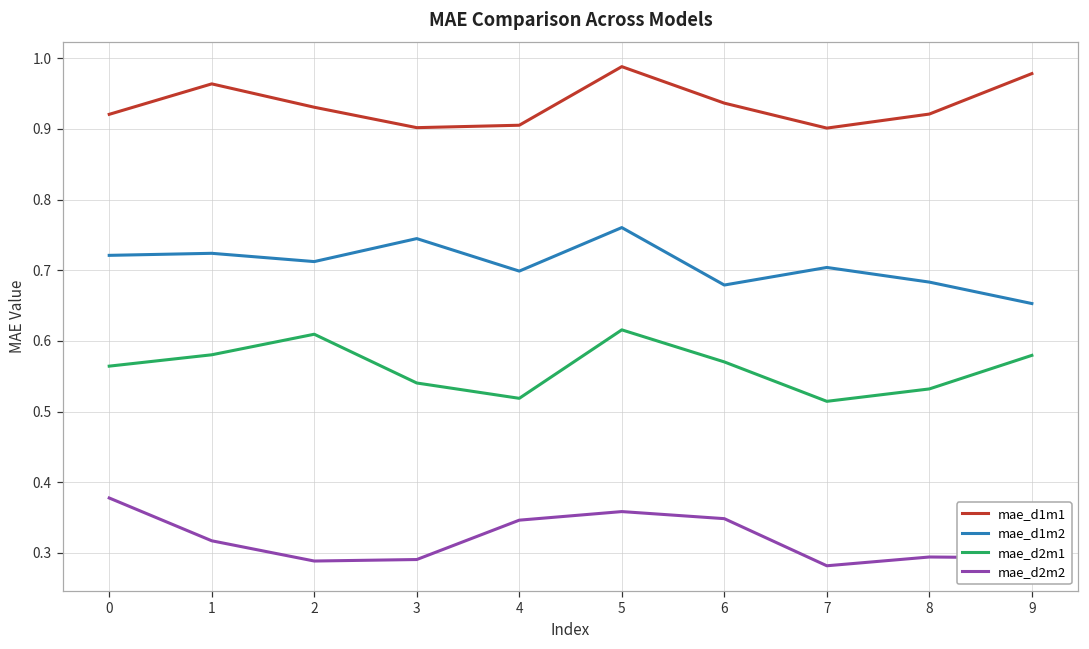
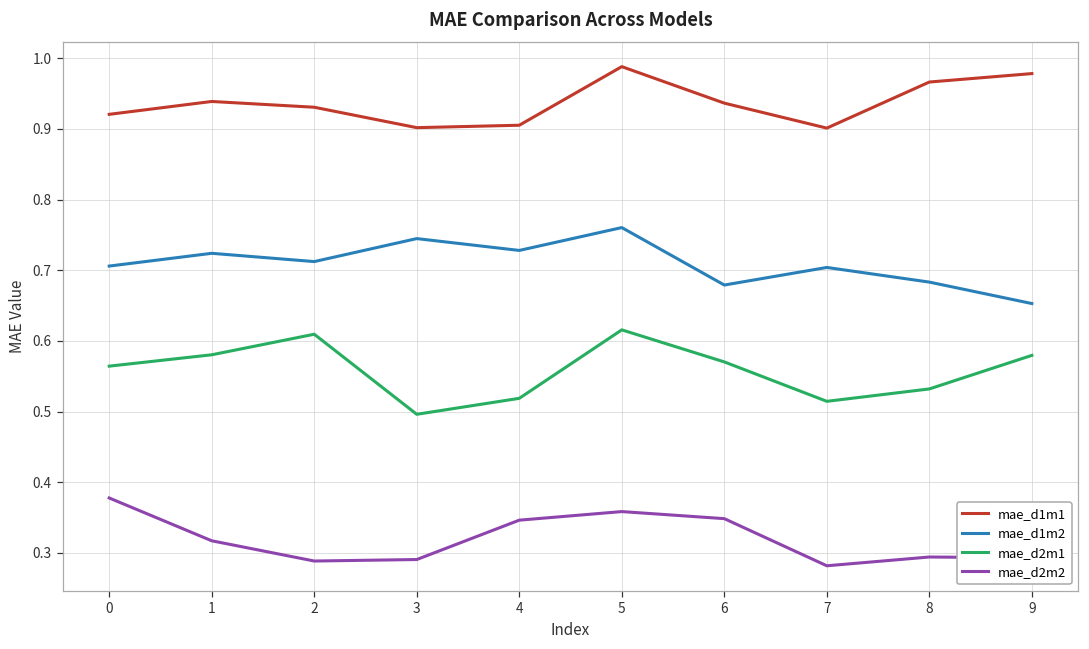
mae_d1m2, 0: 0.72 -> 0.71
mae_d1m1, 1: 0.96 -> 0.94
mae_d2m1, 3: 0.54 -> 0.50
mae_d1m2, 4: 0.70 -> 0.73
mae_d1m1, 8: 0.92 -> 0.97
